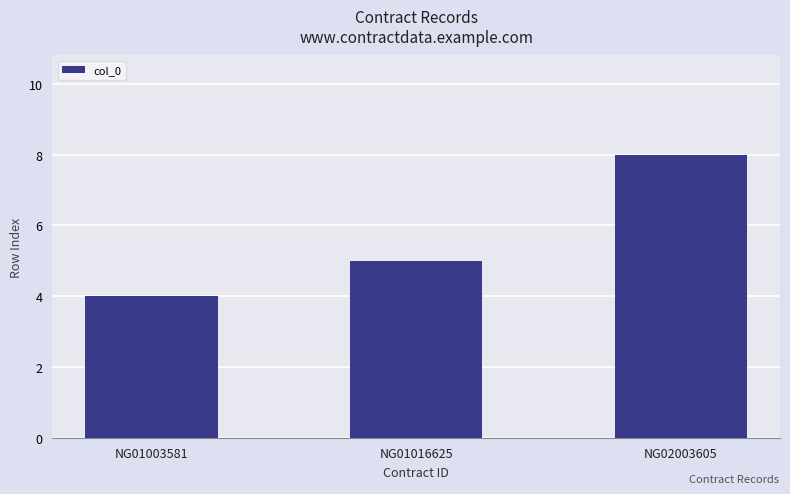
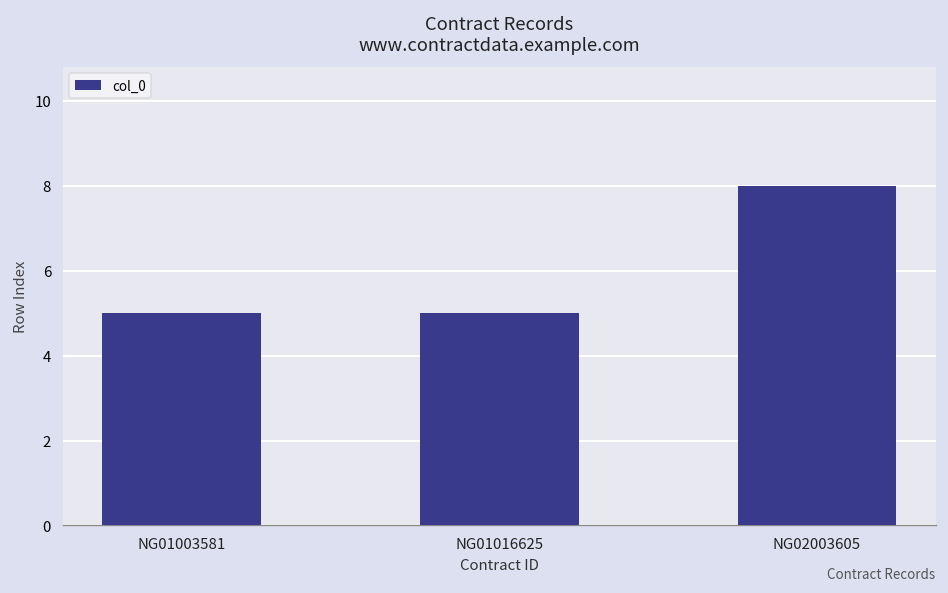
NG01003581: 4 -> 5
